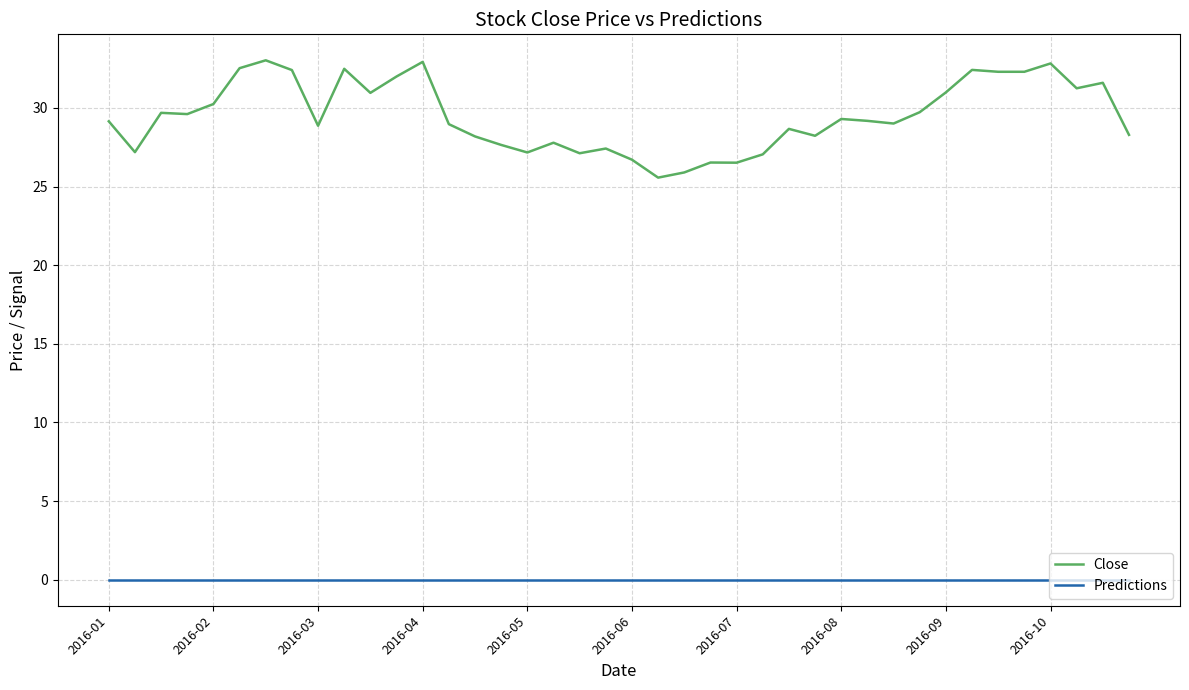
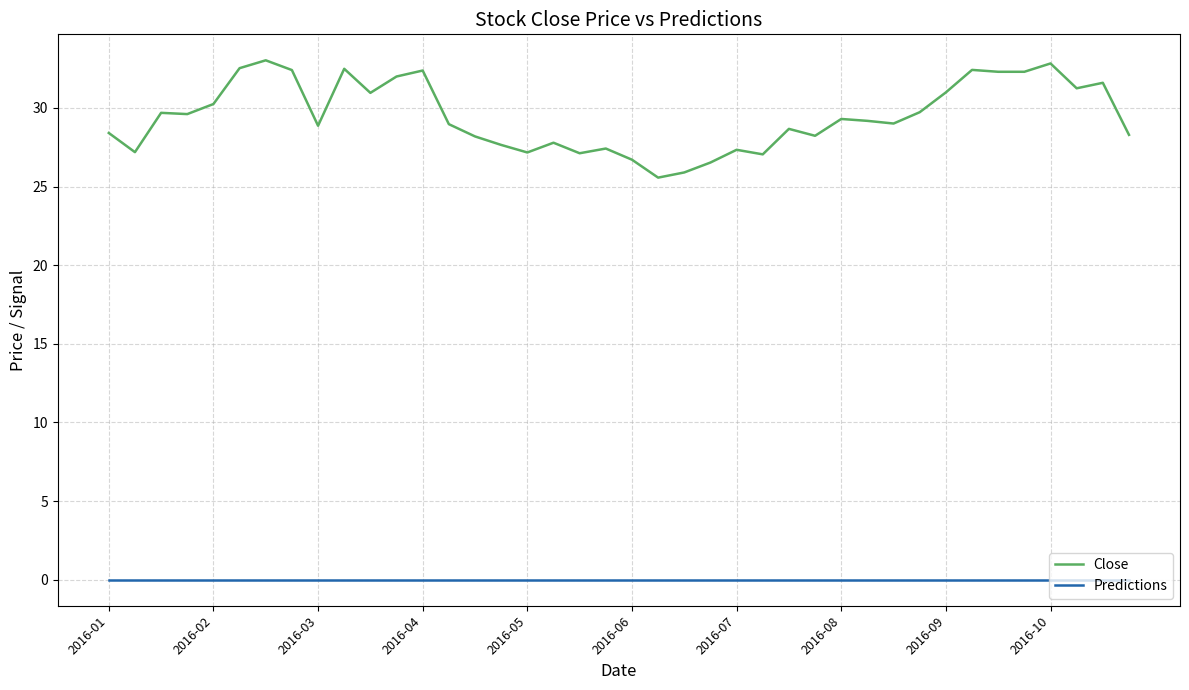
Close, 2016-01: 29.2 -> 28.4
Close, 2016-04: 32.9 -> 32.4
Close, 2016-07: 26.5 -> 27.3
